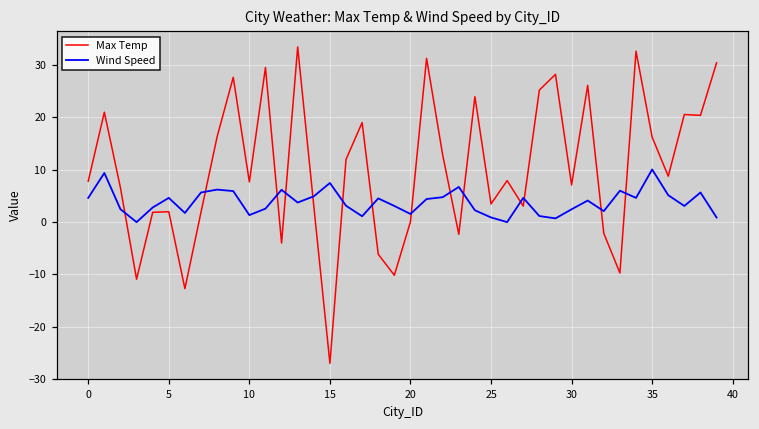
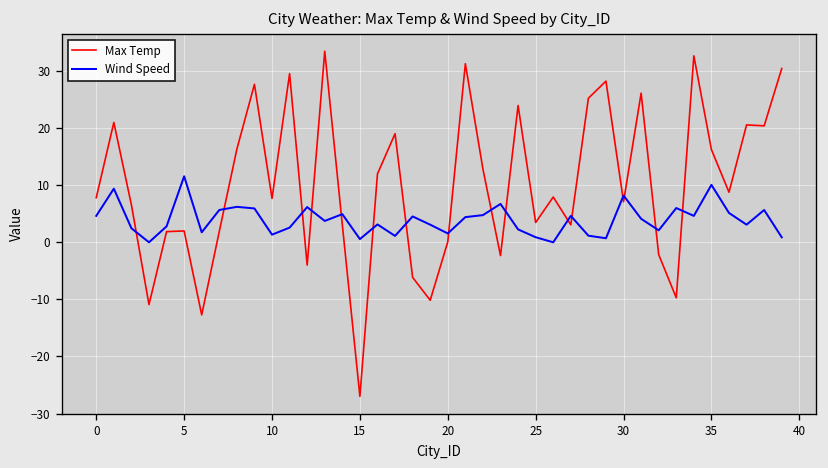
Wind Speed, 5: 5 -> 12
Wind Speed, 15: 7 -> 1
Wind Speed, 30: 2 -> 8
